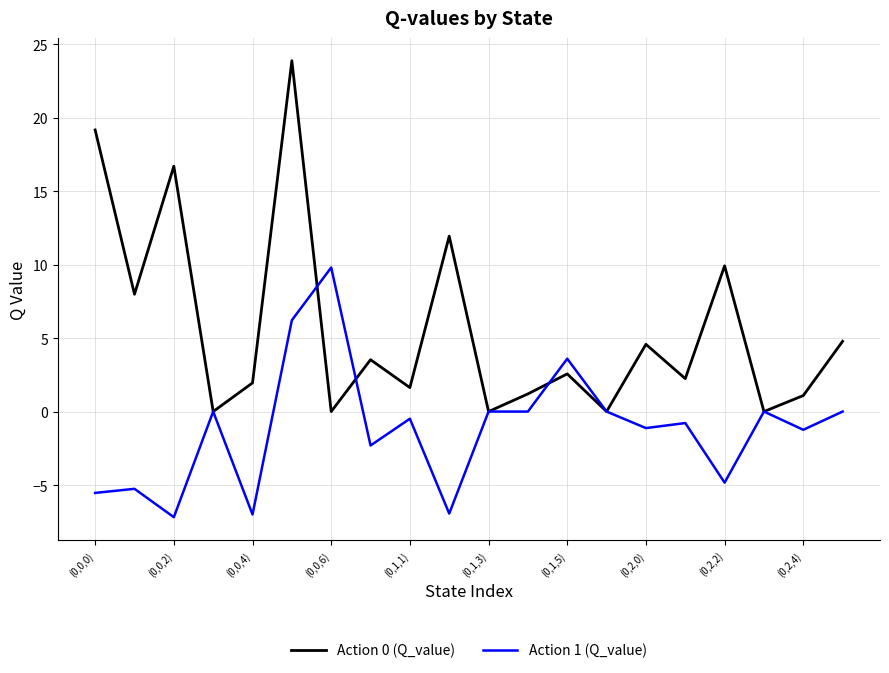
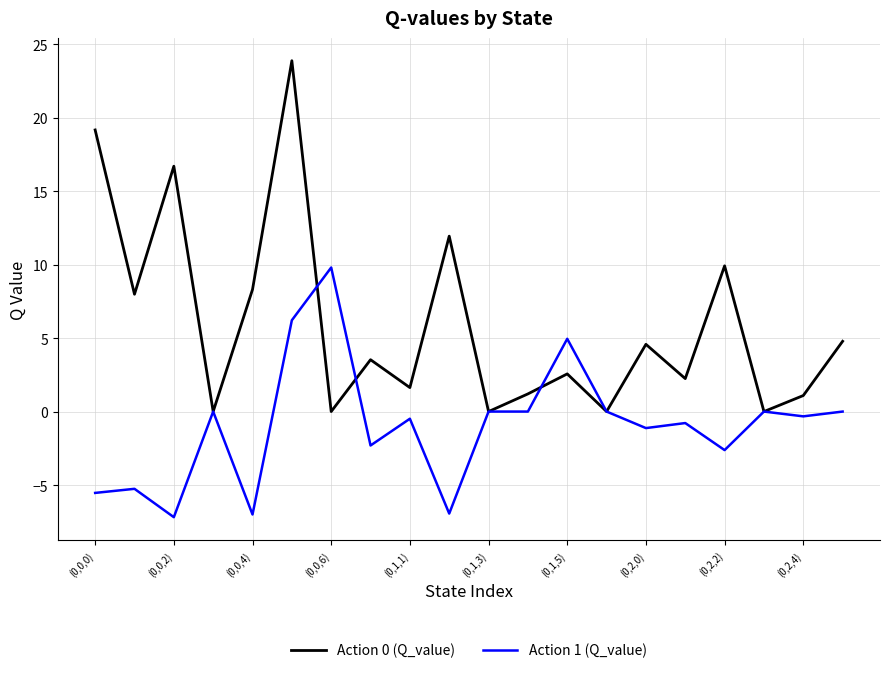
Action 0 (Q_value), (0,0,4): 2.0 -> 8.3
Action 1 (Q_value), (0,1,5): 3.6 -> 5.0
Action 1 (Q_value), (0,2,2): -4.8 -> -2.6
Action 1 (Q_value), (0,2,4): -1.2 -> -0.3
